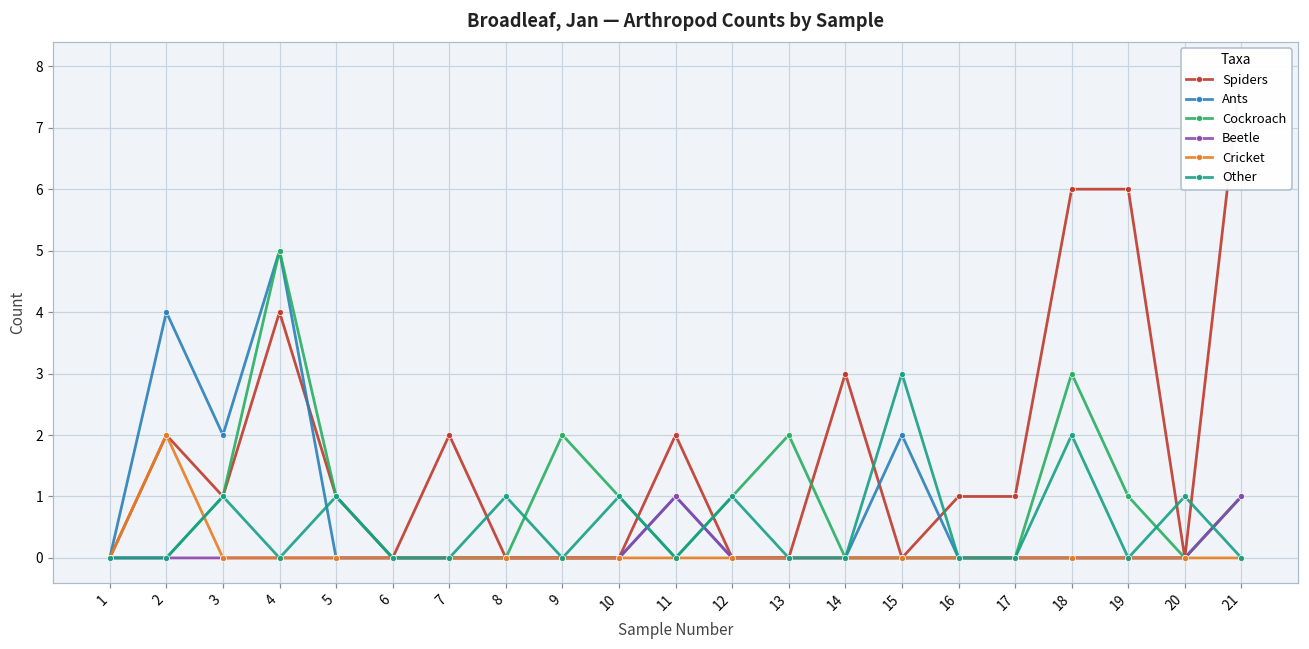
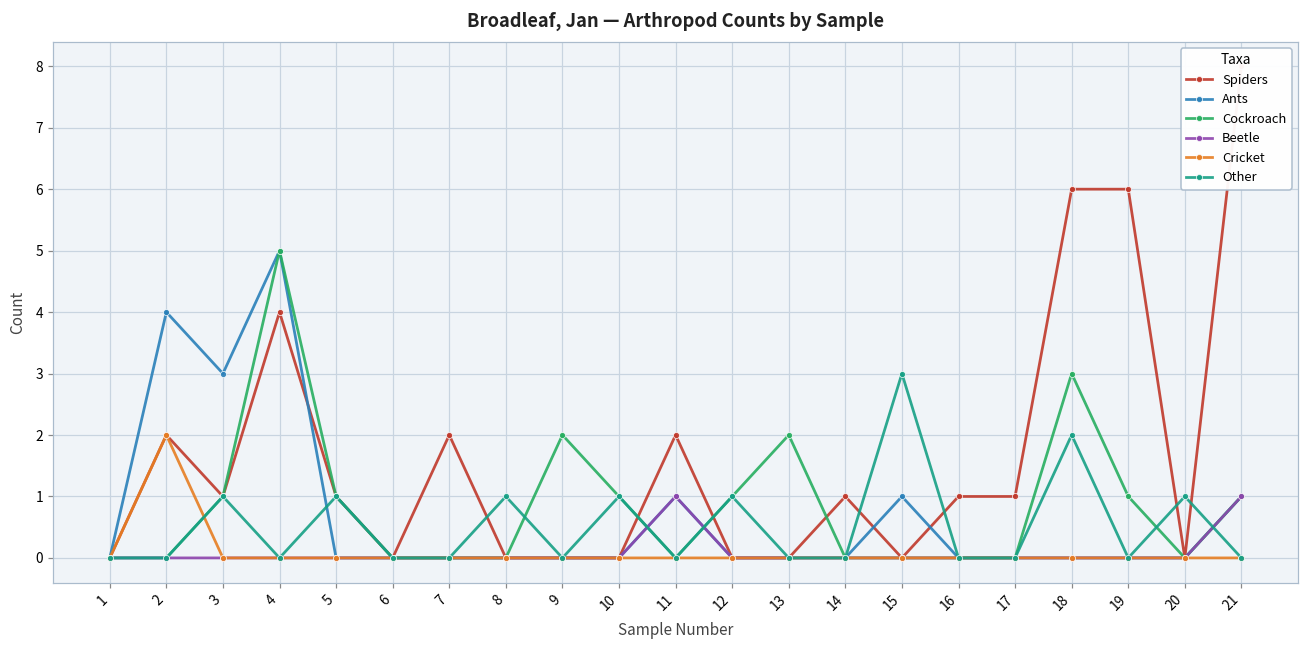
Ants, 3: 2 -> 3
Spiders, 14: 3 -> 1
Ants, 15: 2 -> 1
